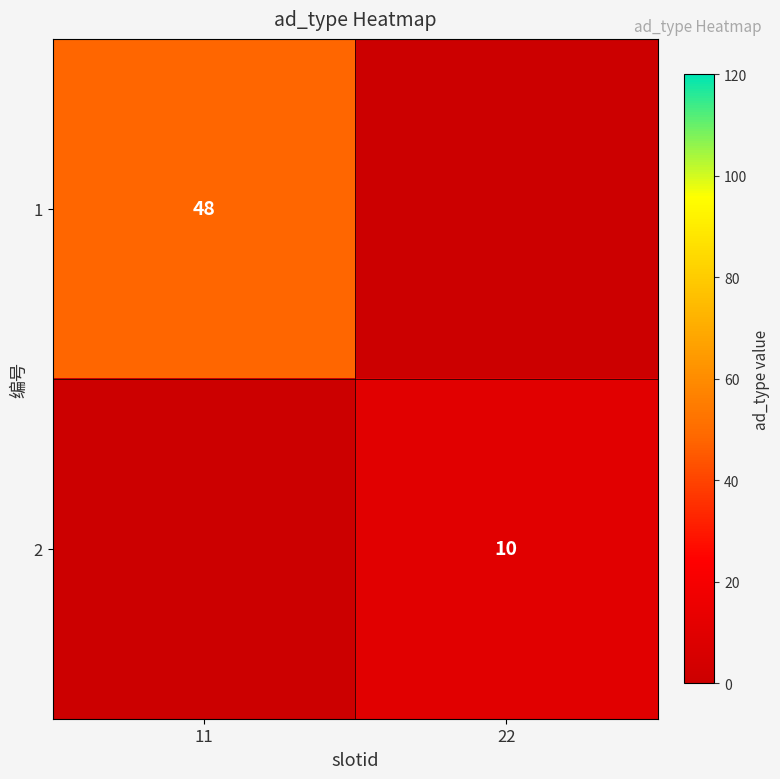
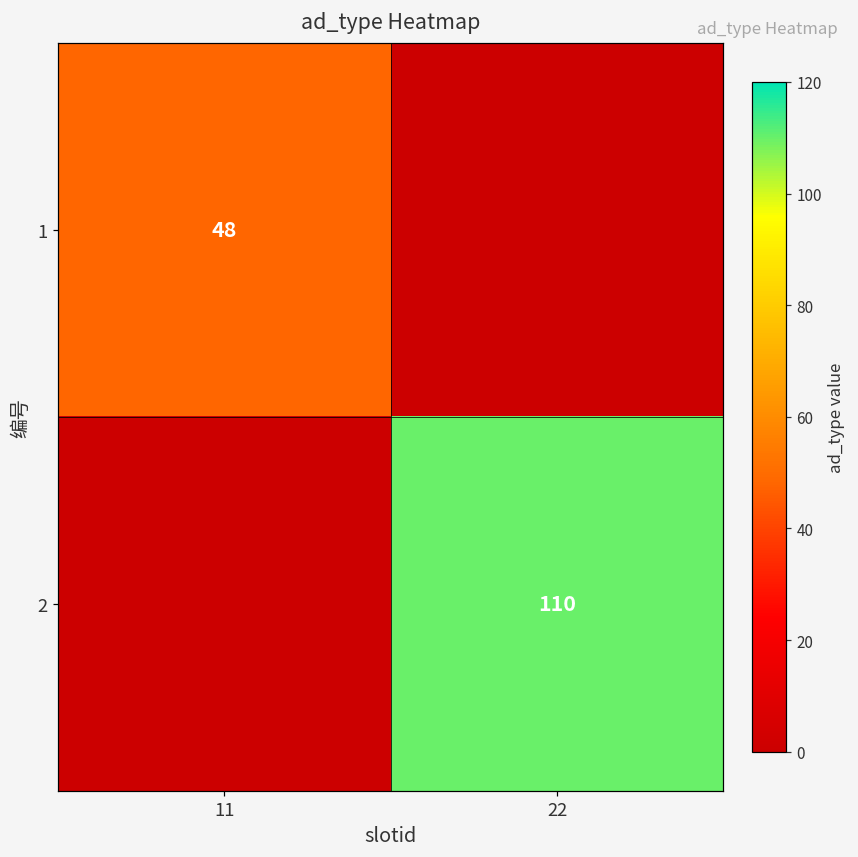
2, 22: 10 -> 110
